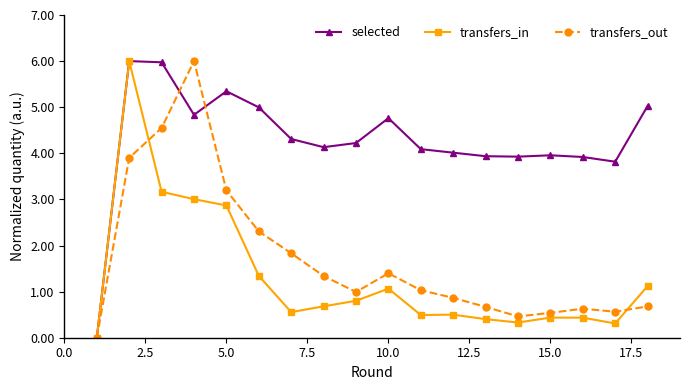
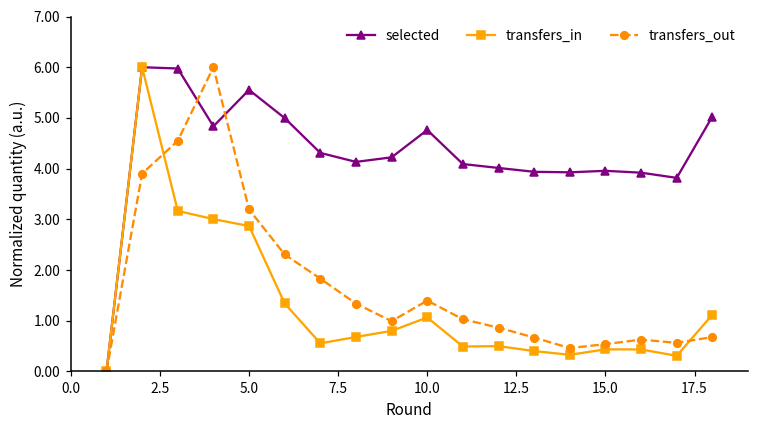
selected, 5.0: 5.3 -> 5.6
